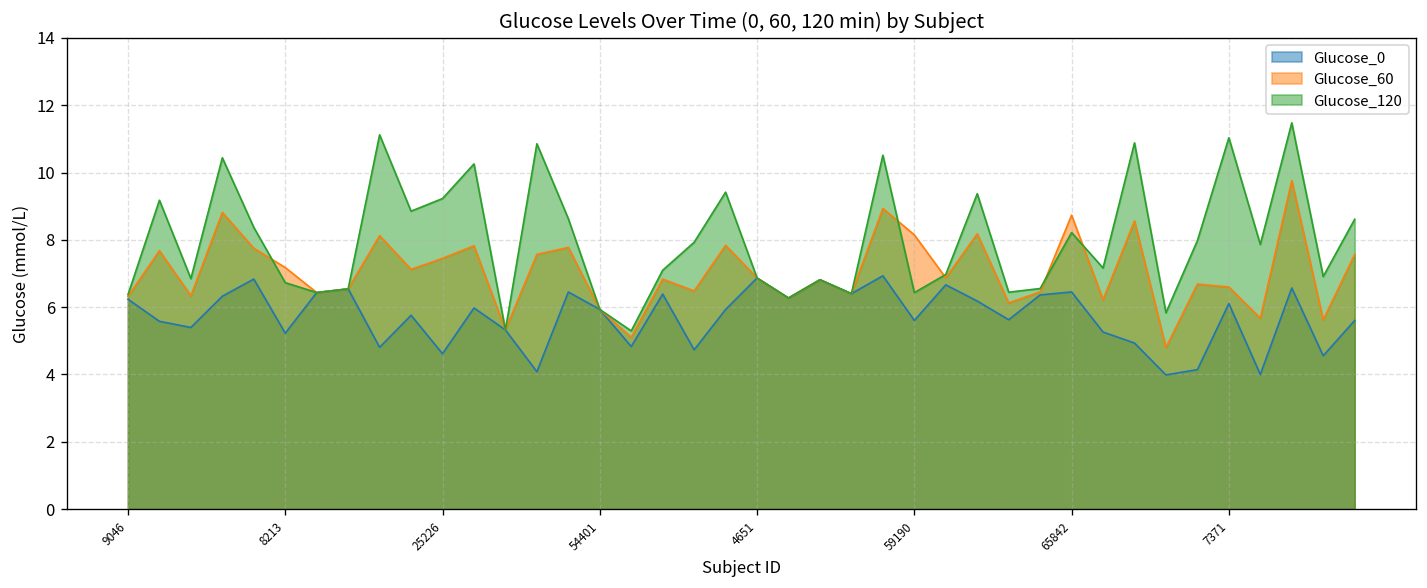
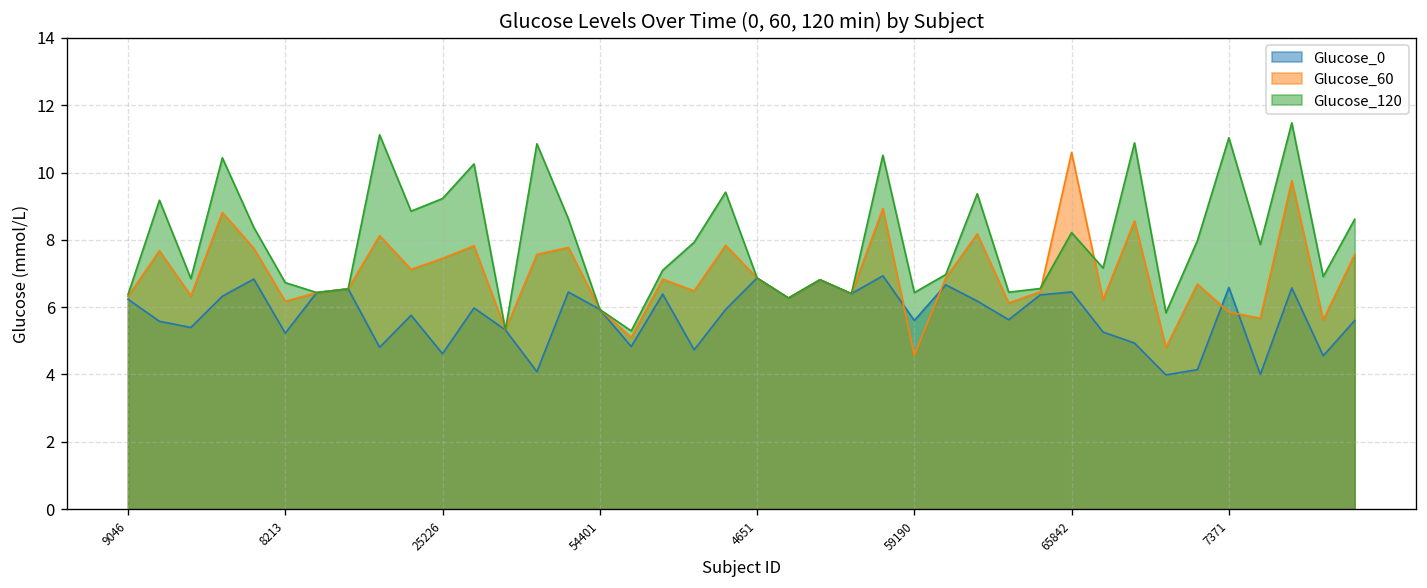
Glucose_60, 8213: 7.2 -> 6.2
Glucose_60, 59190: 8.1 -> 4.6
Glucose_60, 65842: 8.7 -> 10.6
Glucose_0, 7371: 6.1 -> 6.6
Glucose_60, 7371: 6.6 -> 5.9
